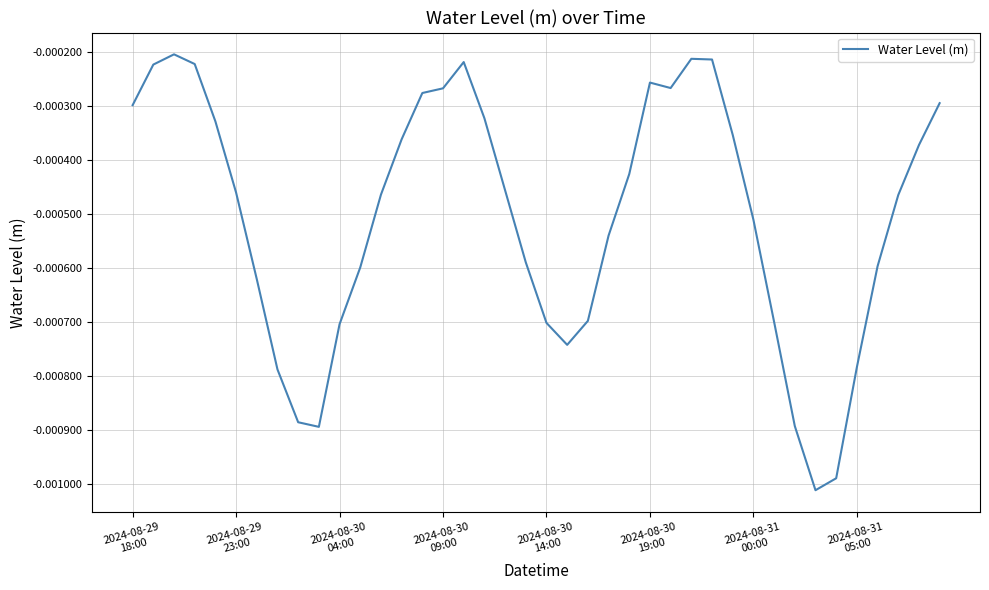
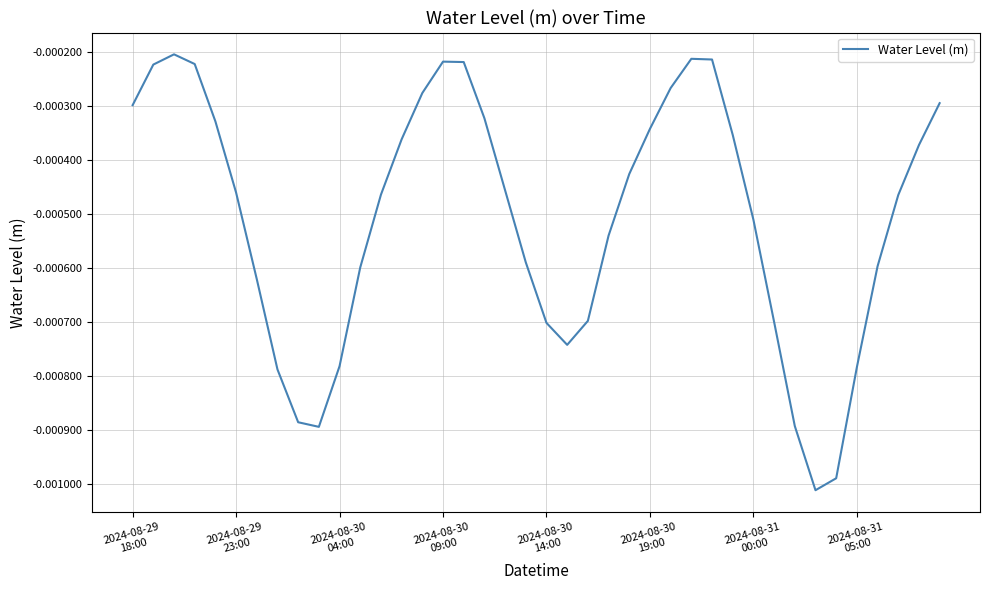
2024-08-30 04:00: -0.00070 -> -0.00078
2024-08-30 09:00: -0.00027 -> -0.00022
2024-08-30 19:00: -0.00026 -> -0.00034
